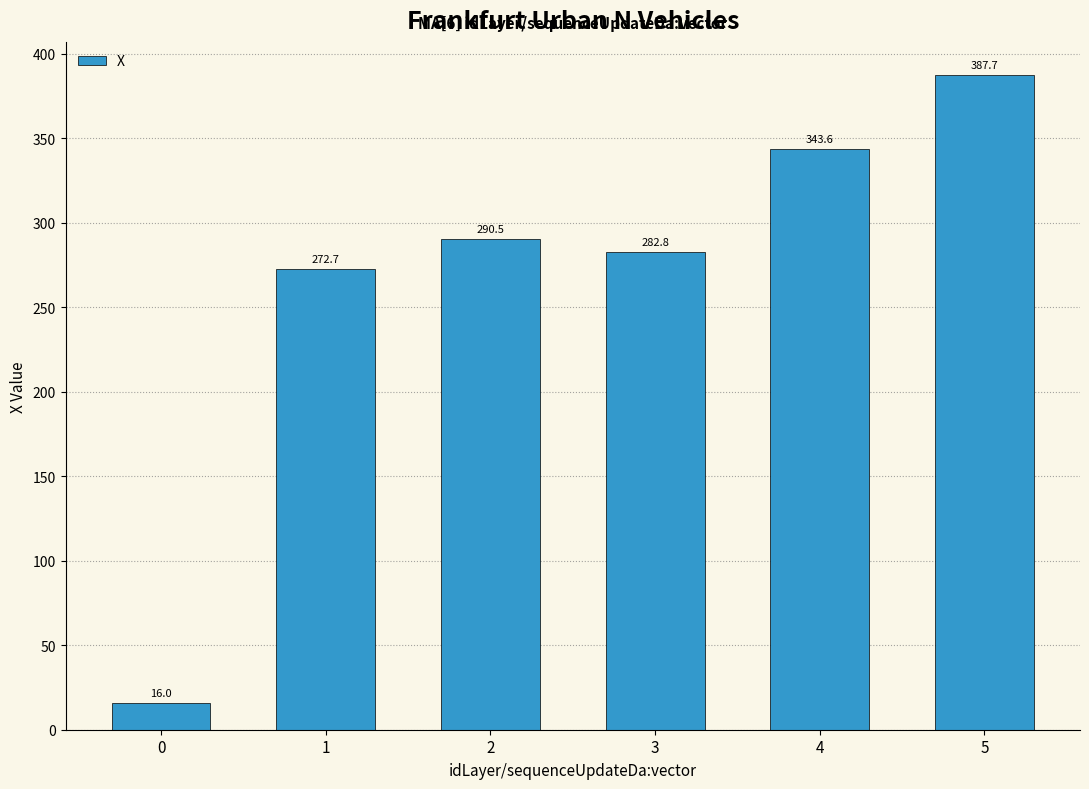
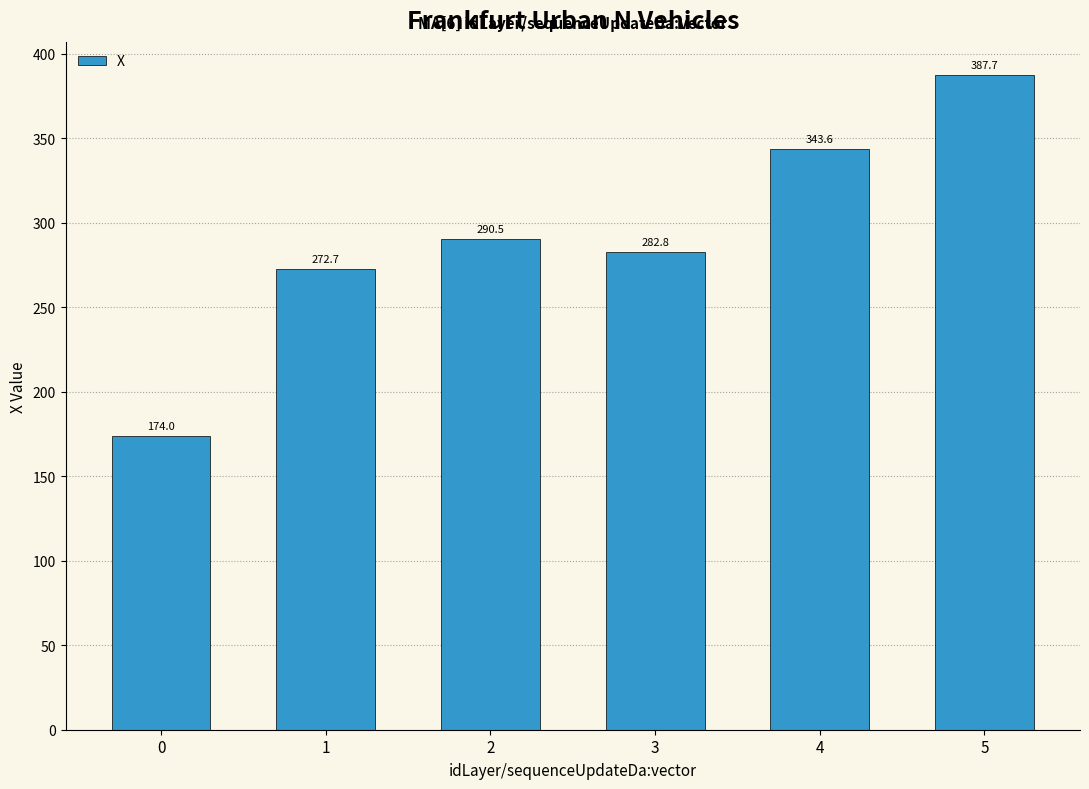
0: 16.0 -> 174.0
